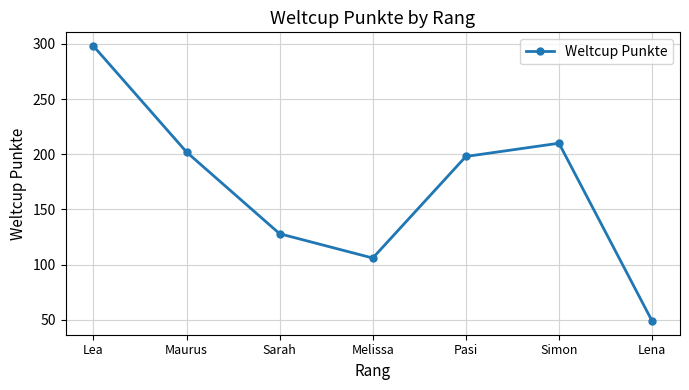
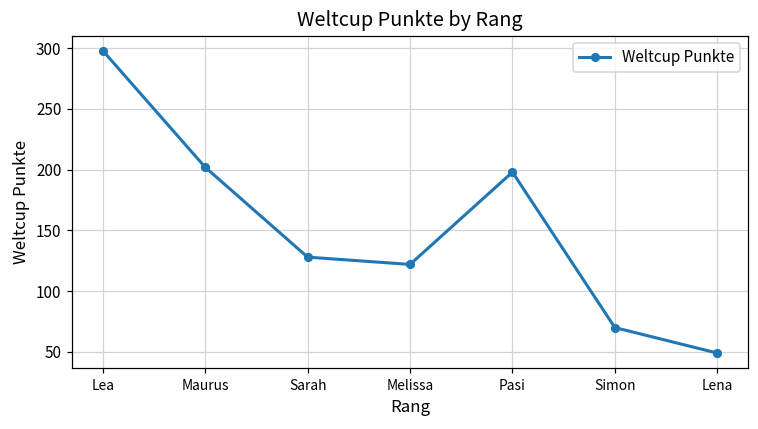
Melissa: 106 -> 122
Simon: 210 -> 70
